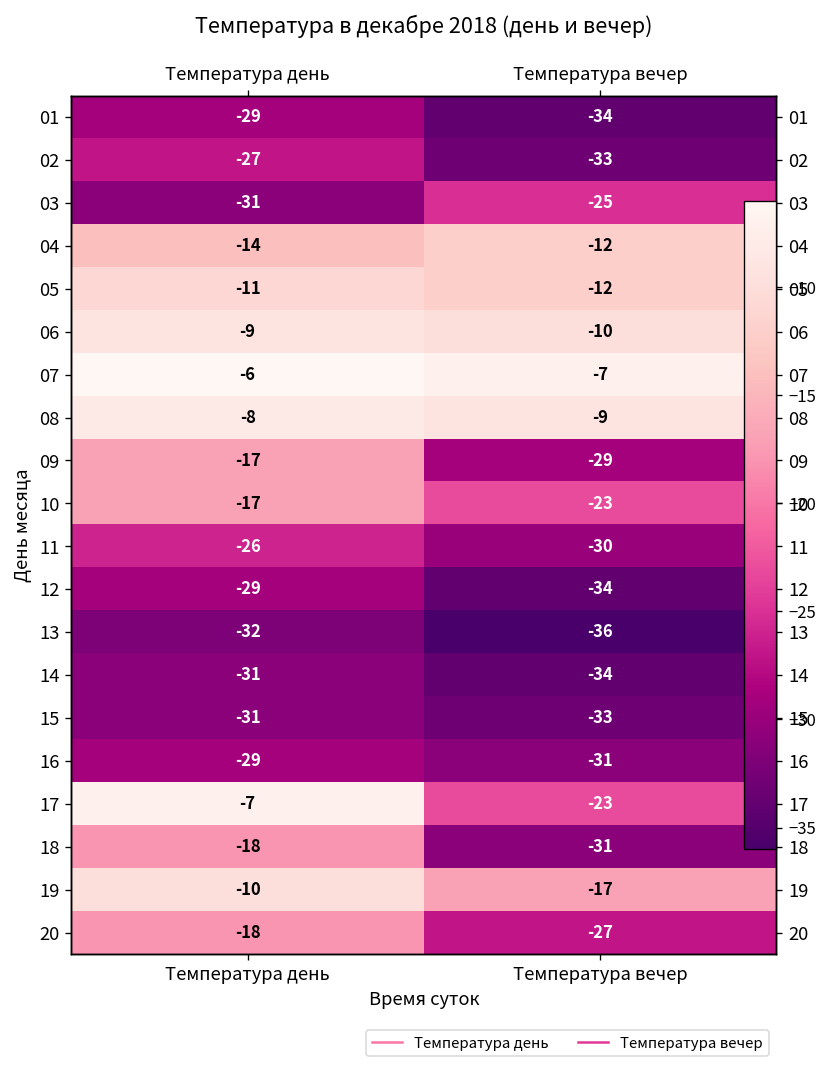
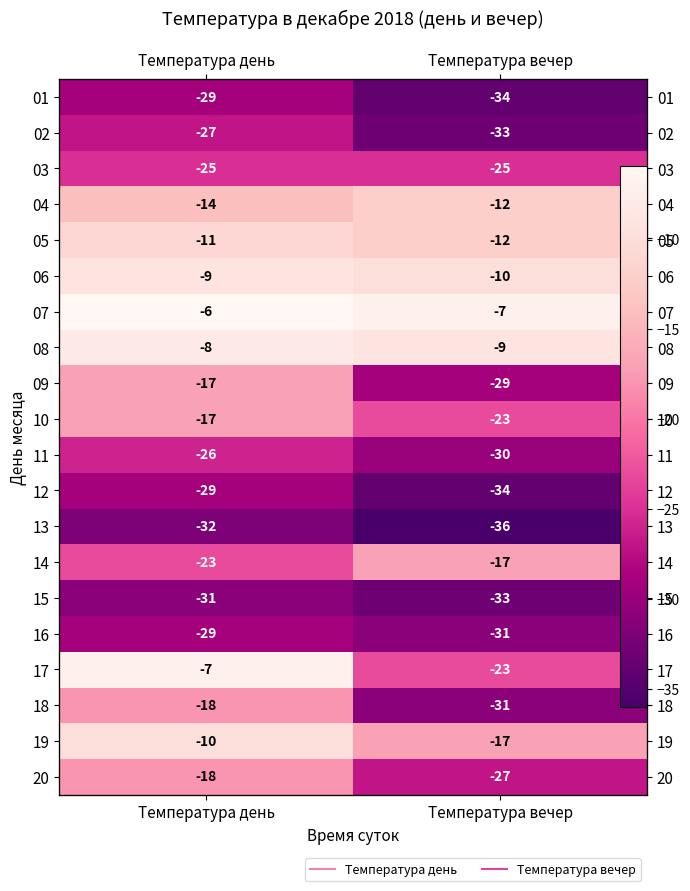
03, Температура день: -31 -> -25
14, Температура день: -31 -> -23
14, Температура вечер: -34 -> -17
